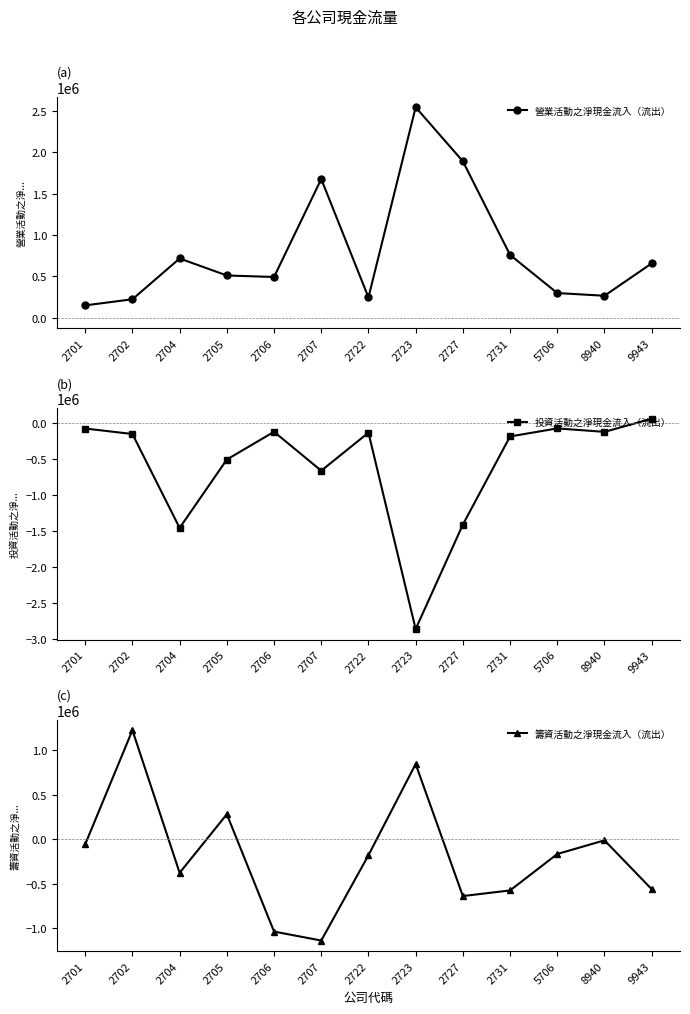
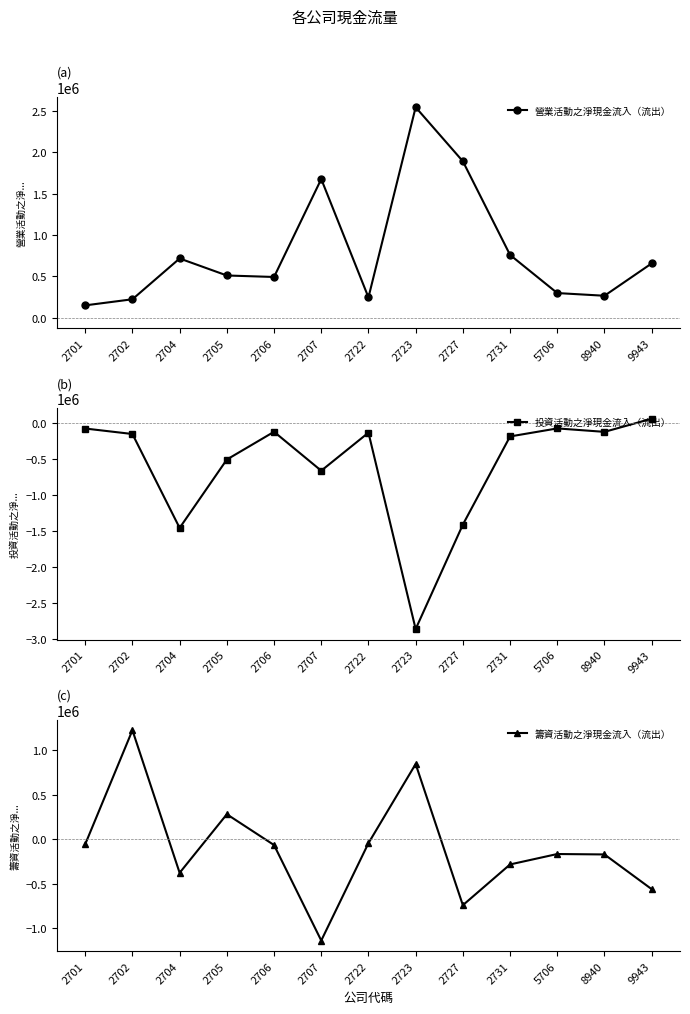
(c), 2706: -1000000 -> -100000
(c), 2722: -200000 -> 0
(c), 2727: -600000 -> -700000
(c), 2731: -600000 -> -300000
(c), 8940: 0 -> -200000
